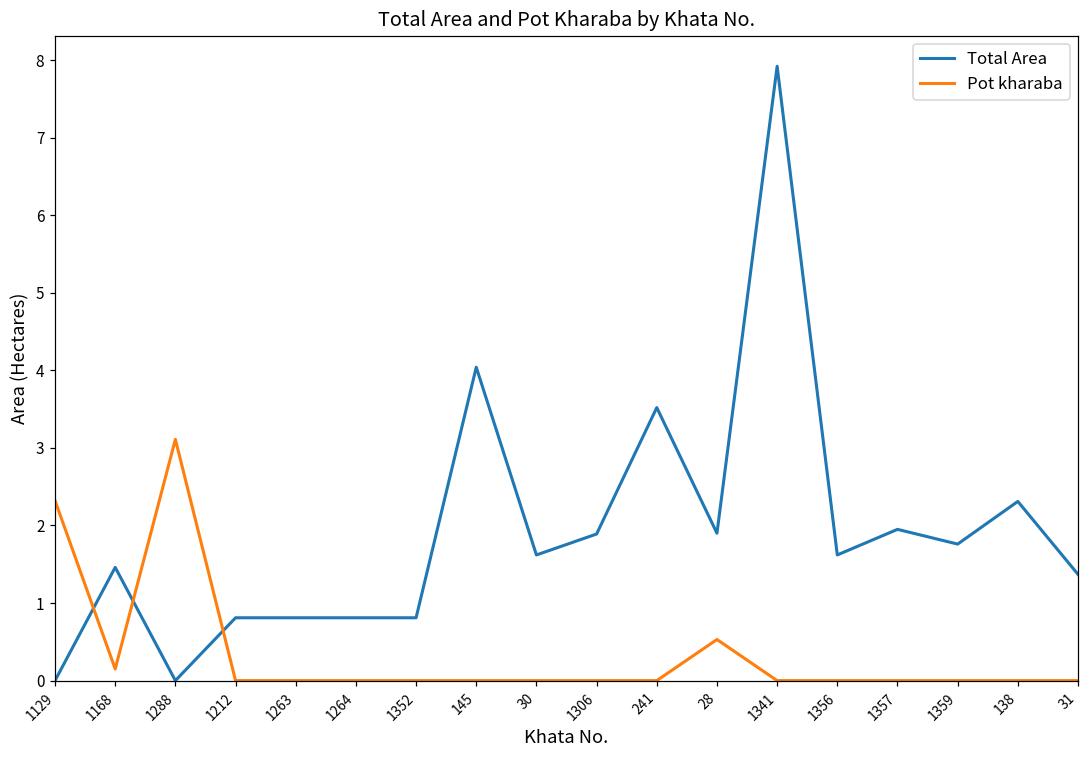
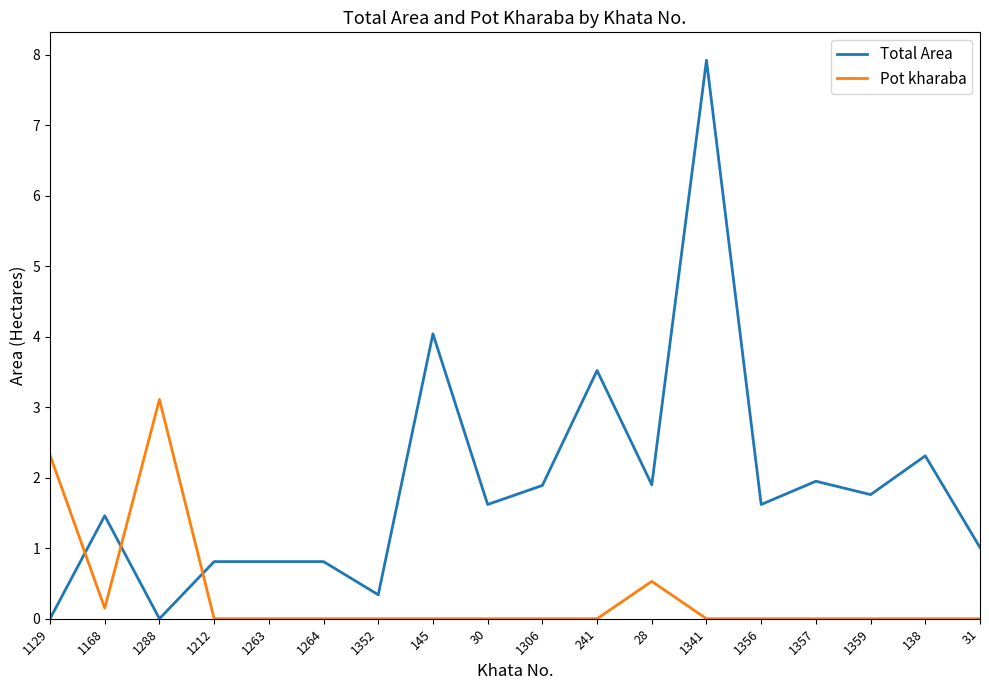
Total Area, 1352: 0.8 -> 0.3
Total Area, 31: 1.4 -> 1.0
